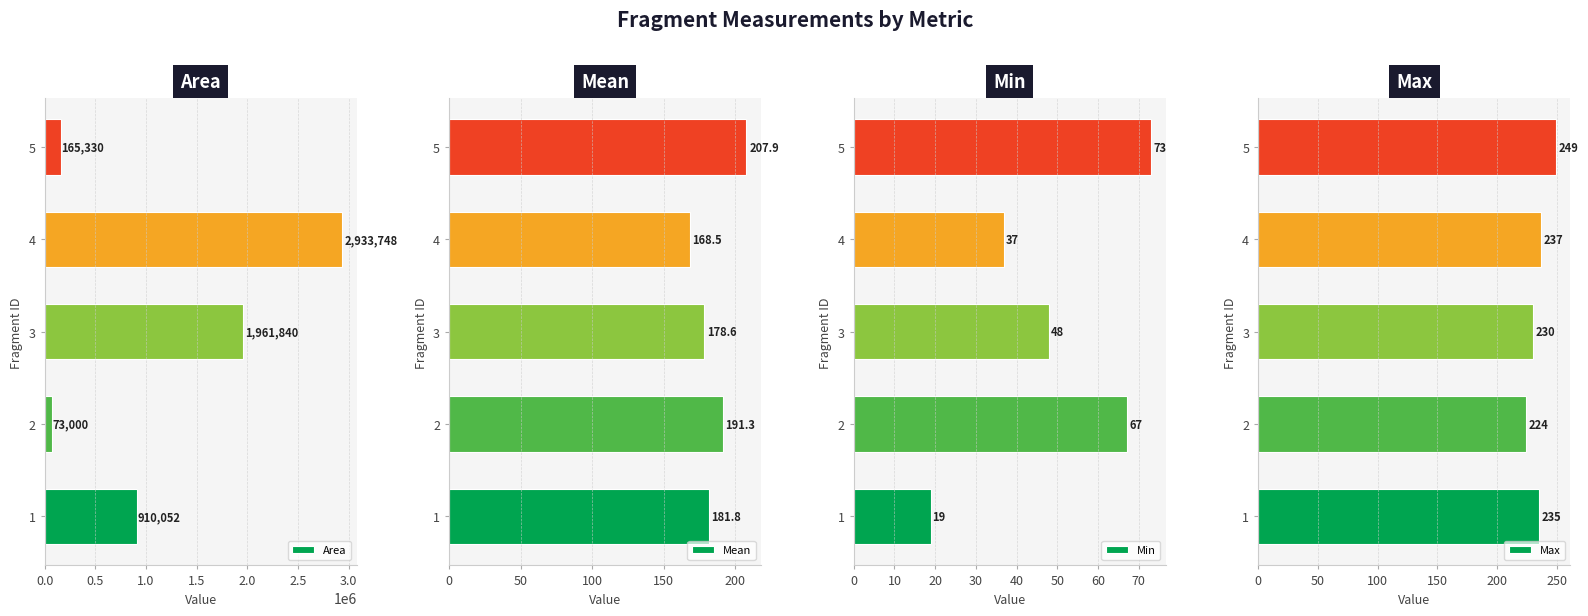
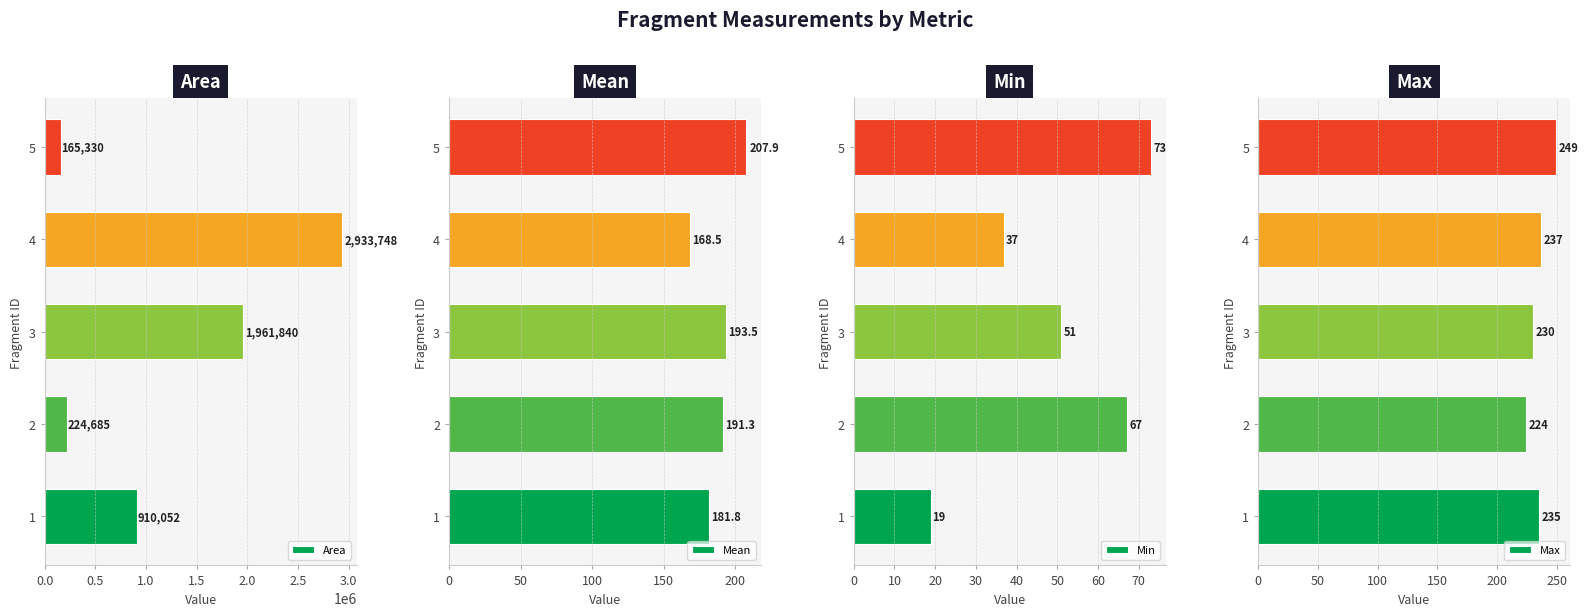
Area, 2: 73,000 -> 224,685
Mean, 3: 178.6 -> 193.5
Min, 3: 48 -> 51
